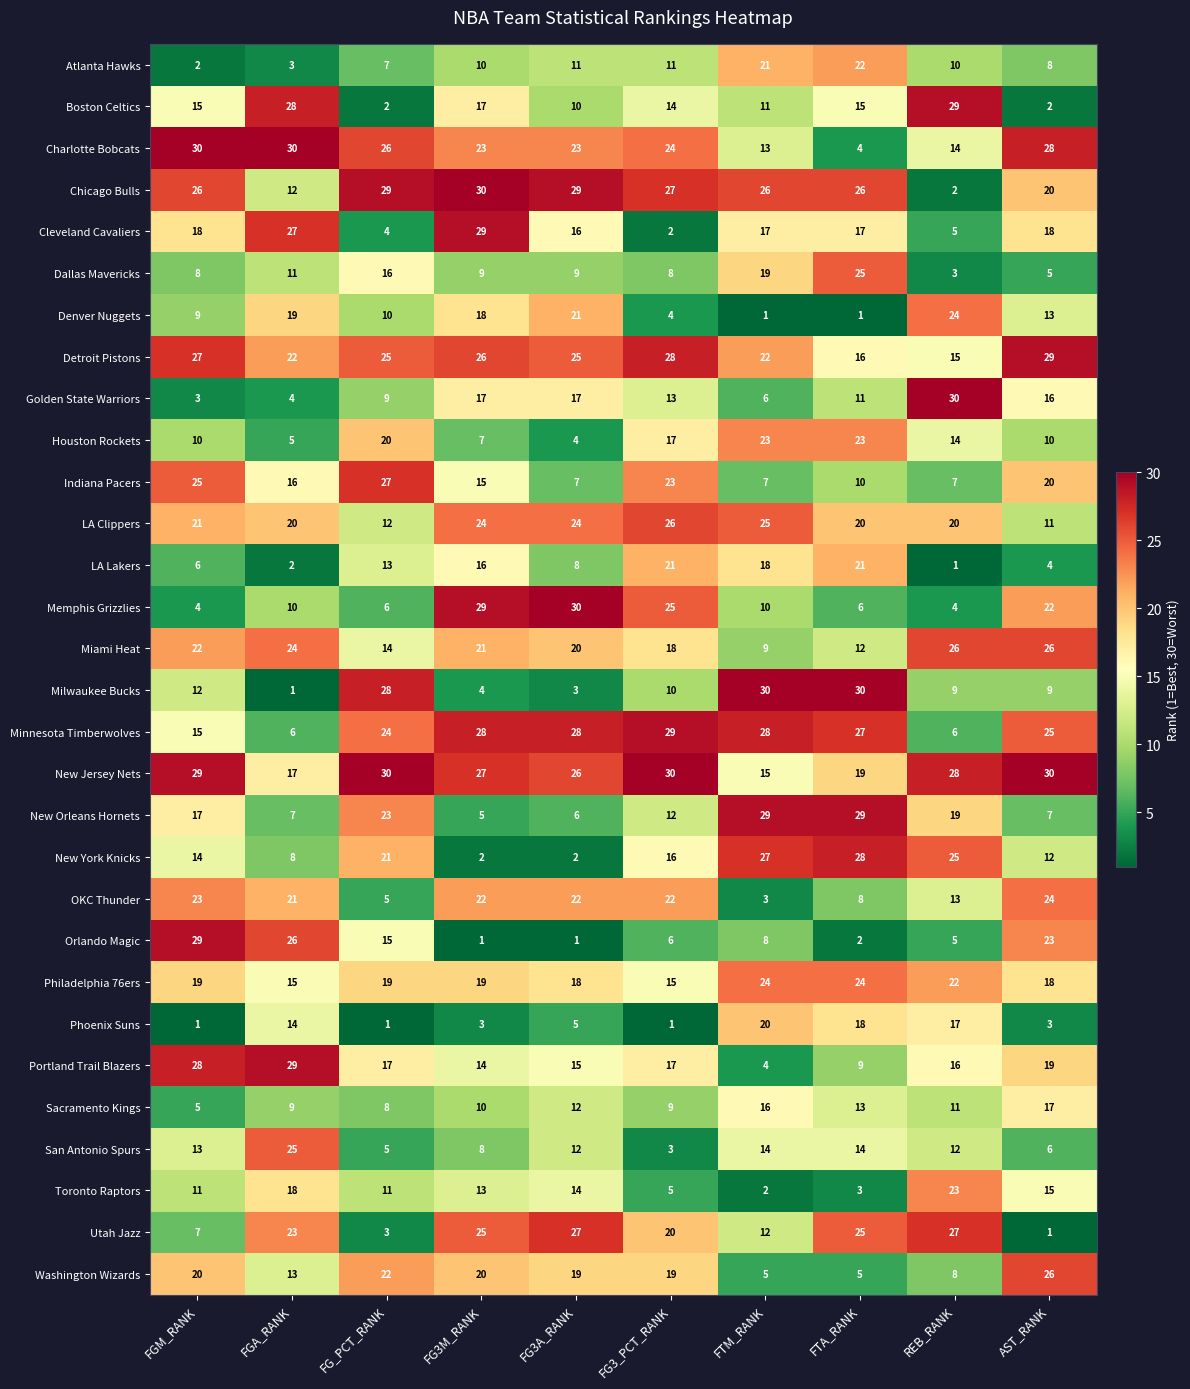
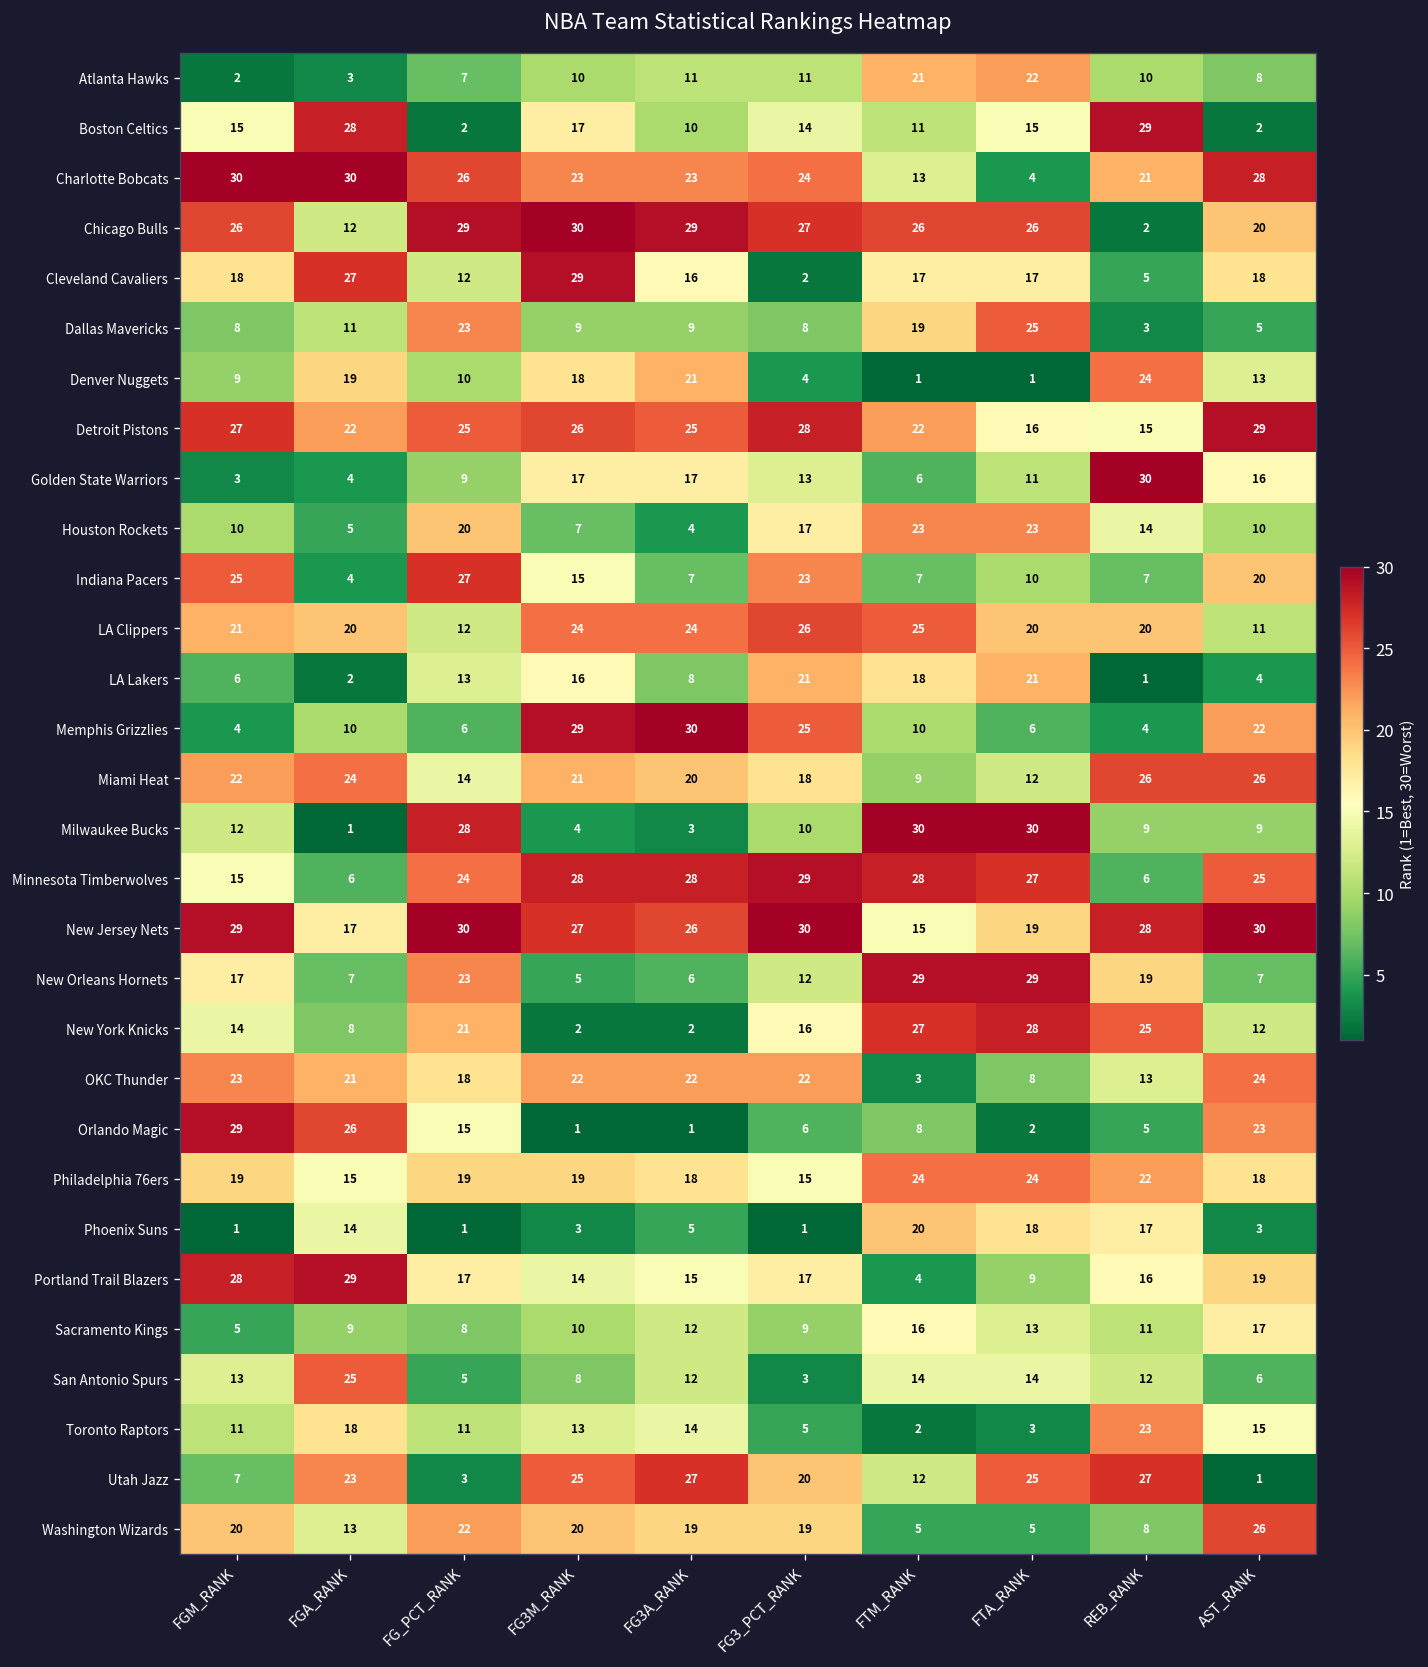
Charlotte Bobcats, REB_RANK: 14 -> 21
Cleveland Cavaliers, FG_PCT_RANK: 4 -> 12
Dallas Mavericks, FG_PCT_RANK: 16 -> 23
Indiana Pacers, FGA_RANK: 16 -> 4
OKC Thunder, FG_PCT_RANK: 5 -> 18
